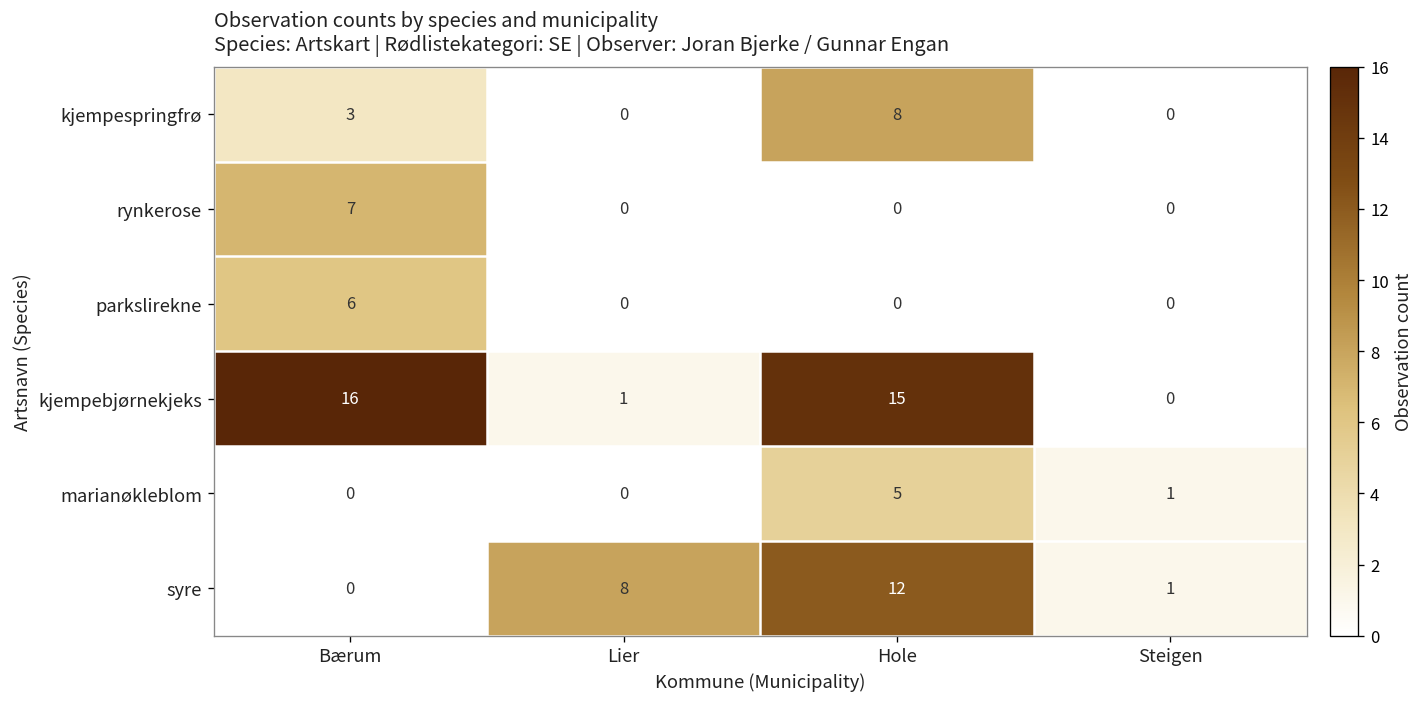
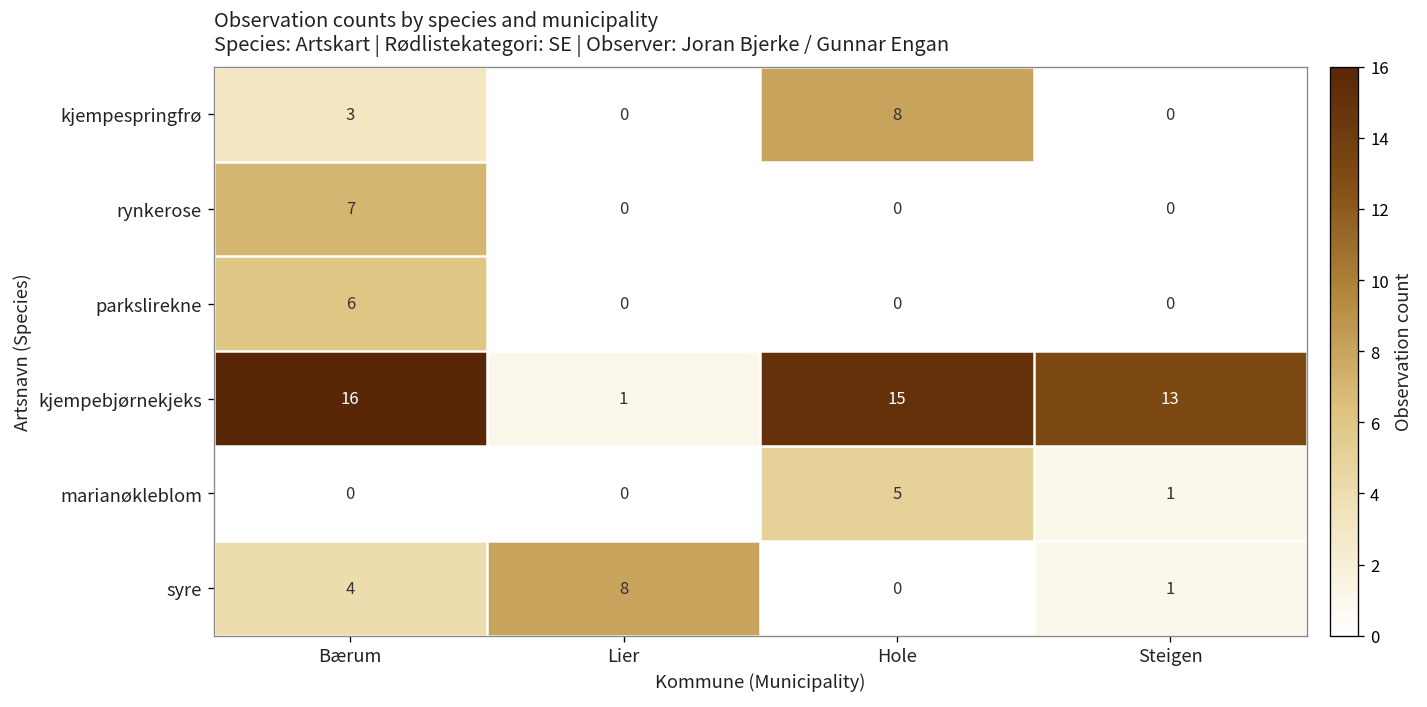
kjempebjørnekjeks, Steigen: 0 -> 13
syre, Bærum: 0 -> 4
syre, Hole: 12 -> 0
